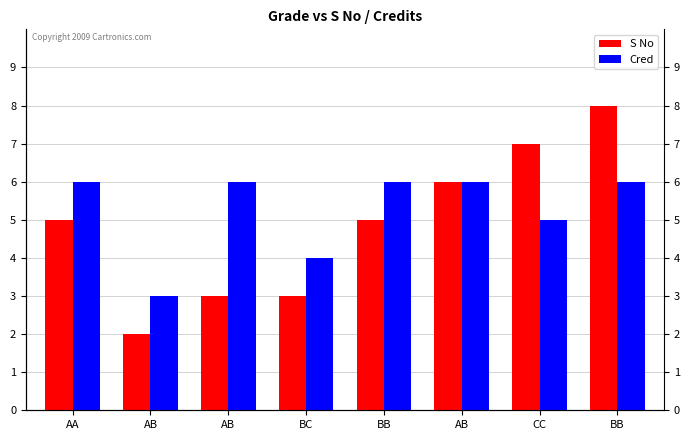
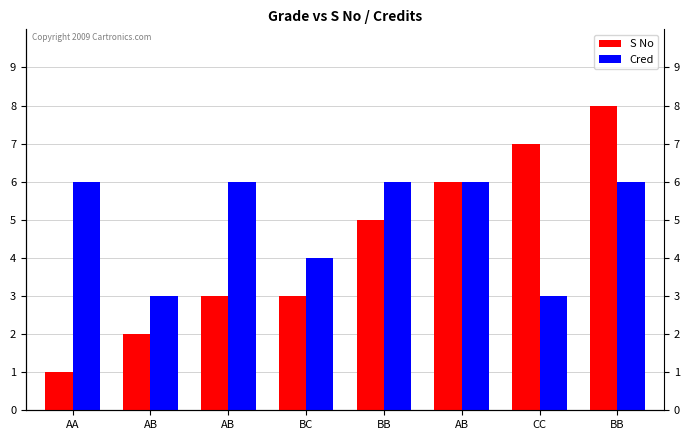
S No, AA: 5 -> 1
Cred, CC: 5 -> 3
